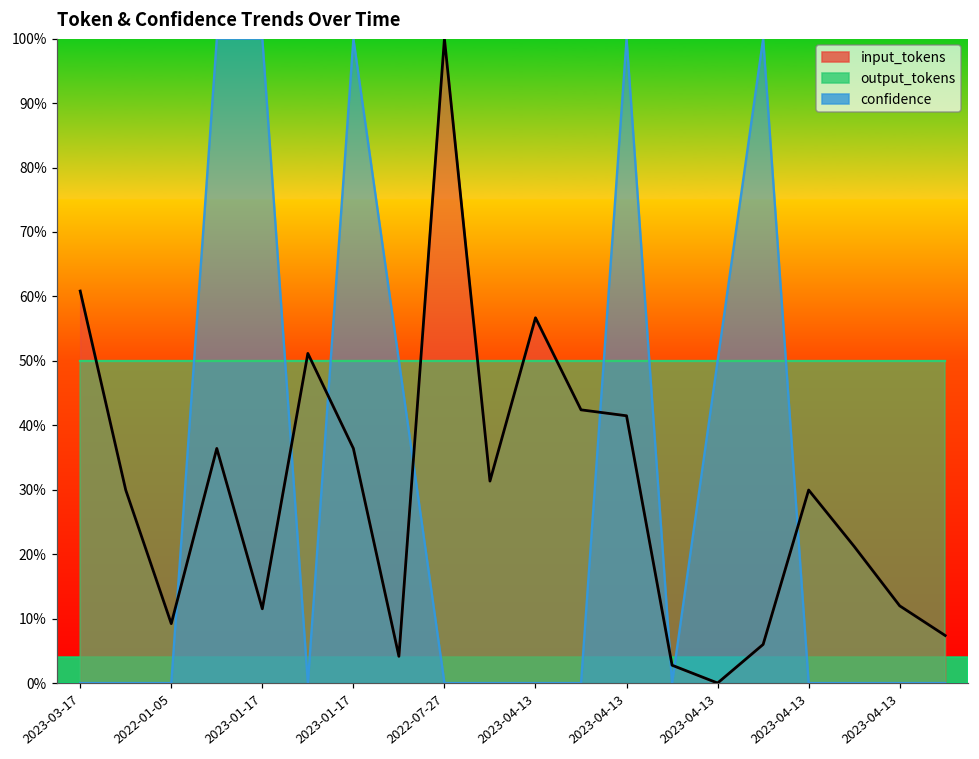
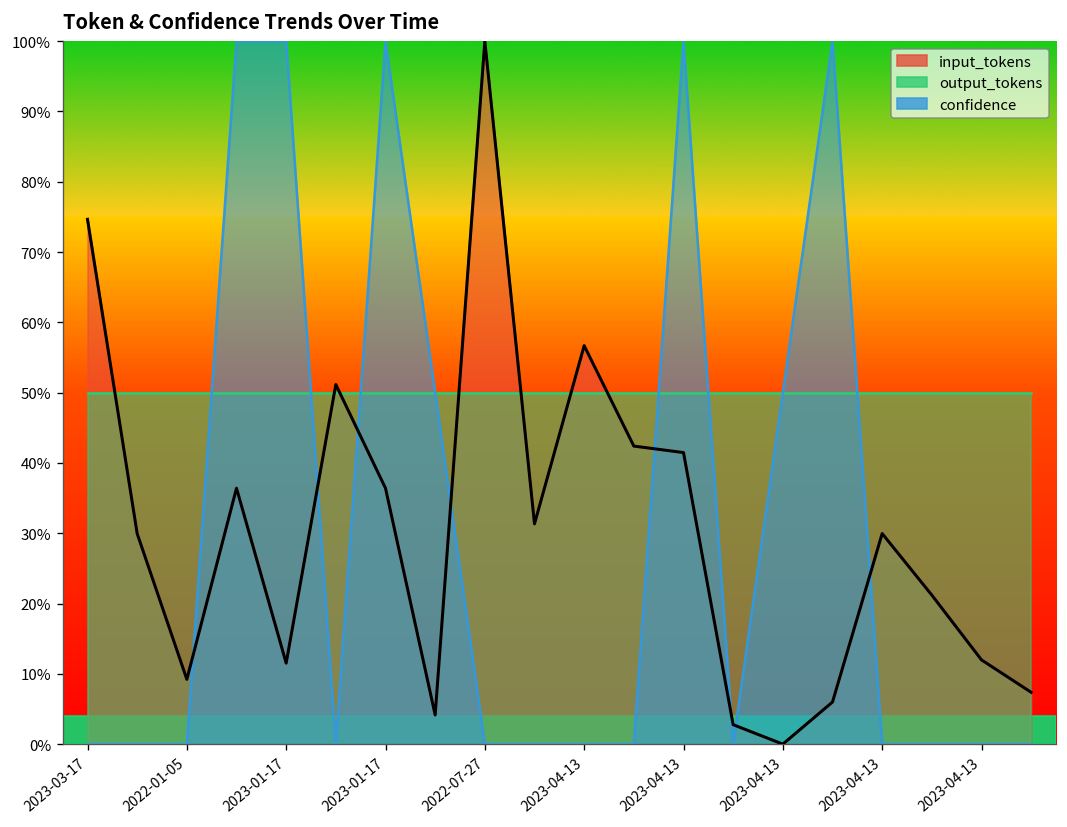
input_tokens, 2023-03-17: 61% -> 75%
